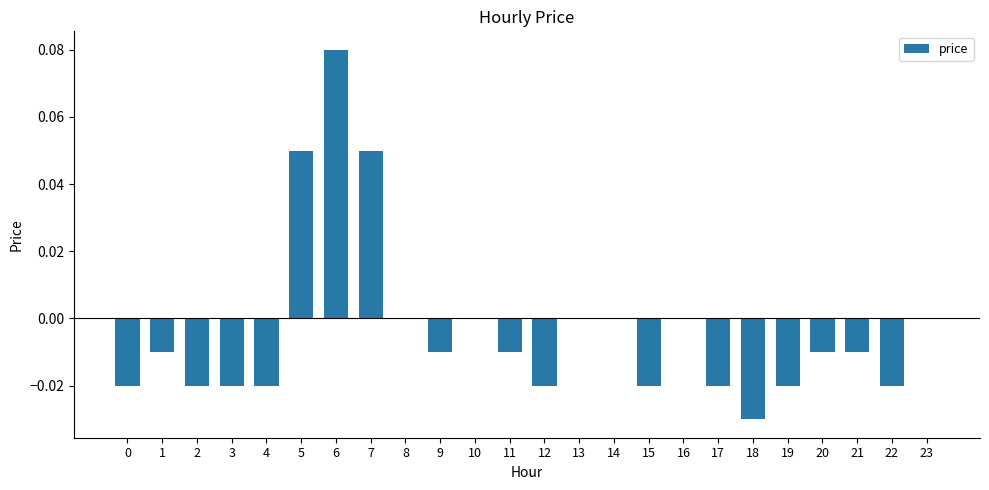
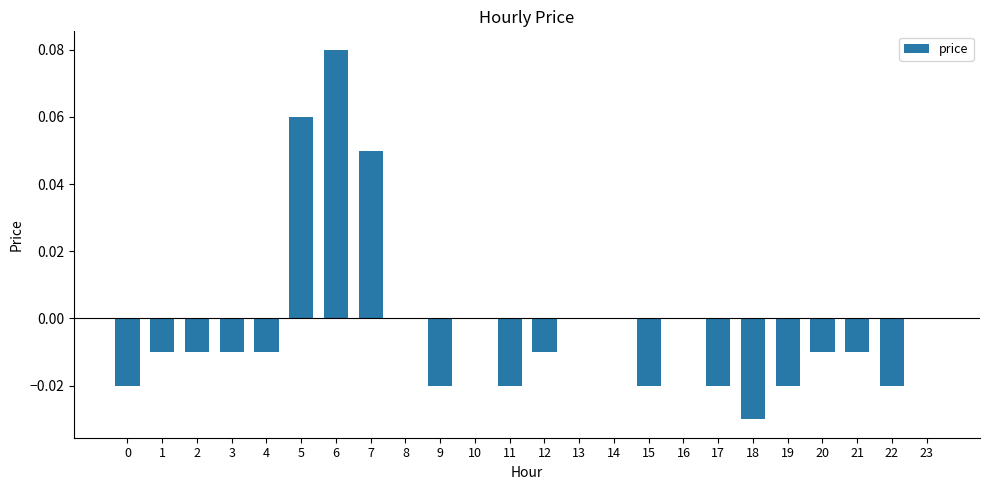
2: -0.02 -> -0.01
3: -0.02 -> -0.01
4: -0.02 -> -0.01
5: 0.05 -> 0.06
9: -0.01 -> -0.02
11: -0.01 -> -0.02
12: -0.02 -> -0.01
